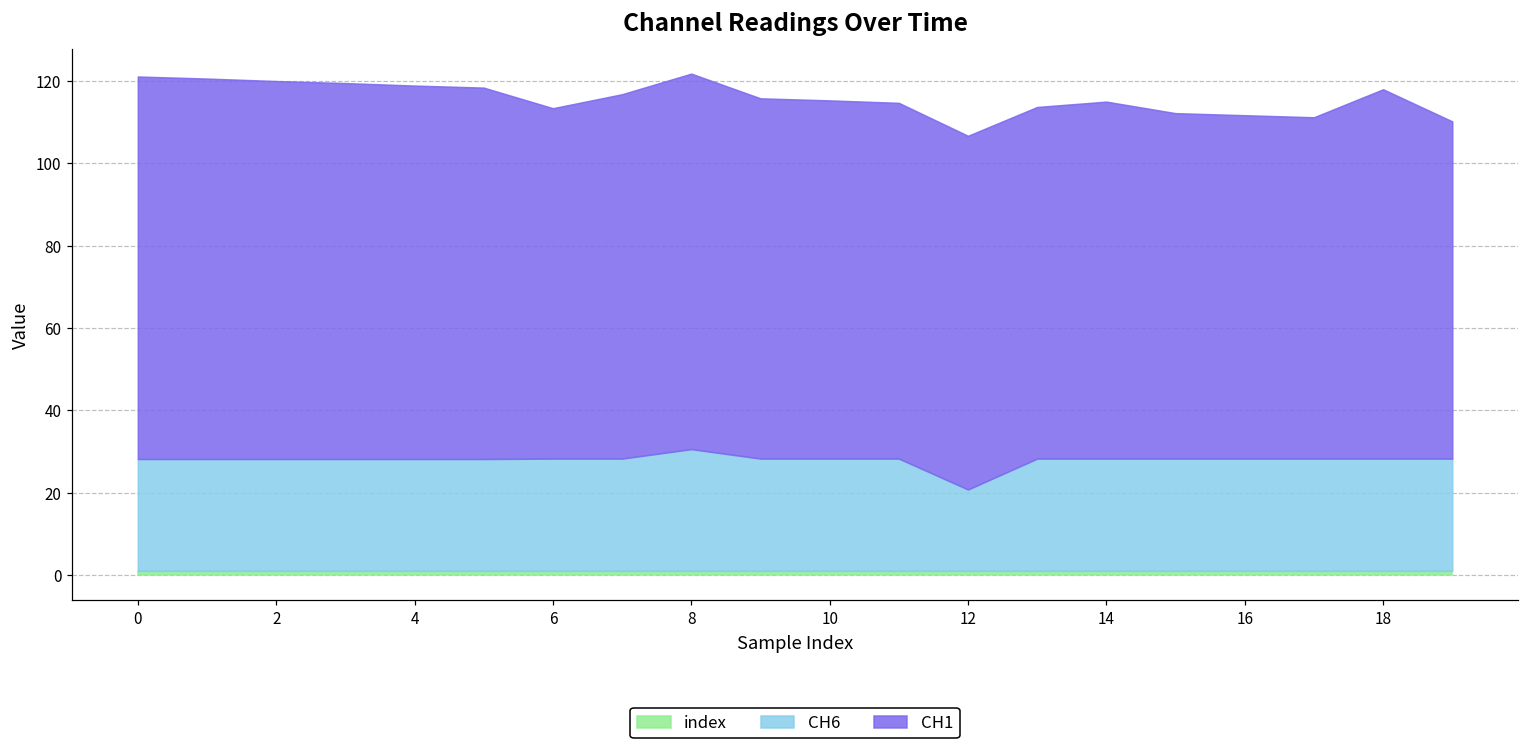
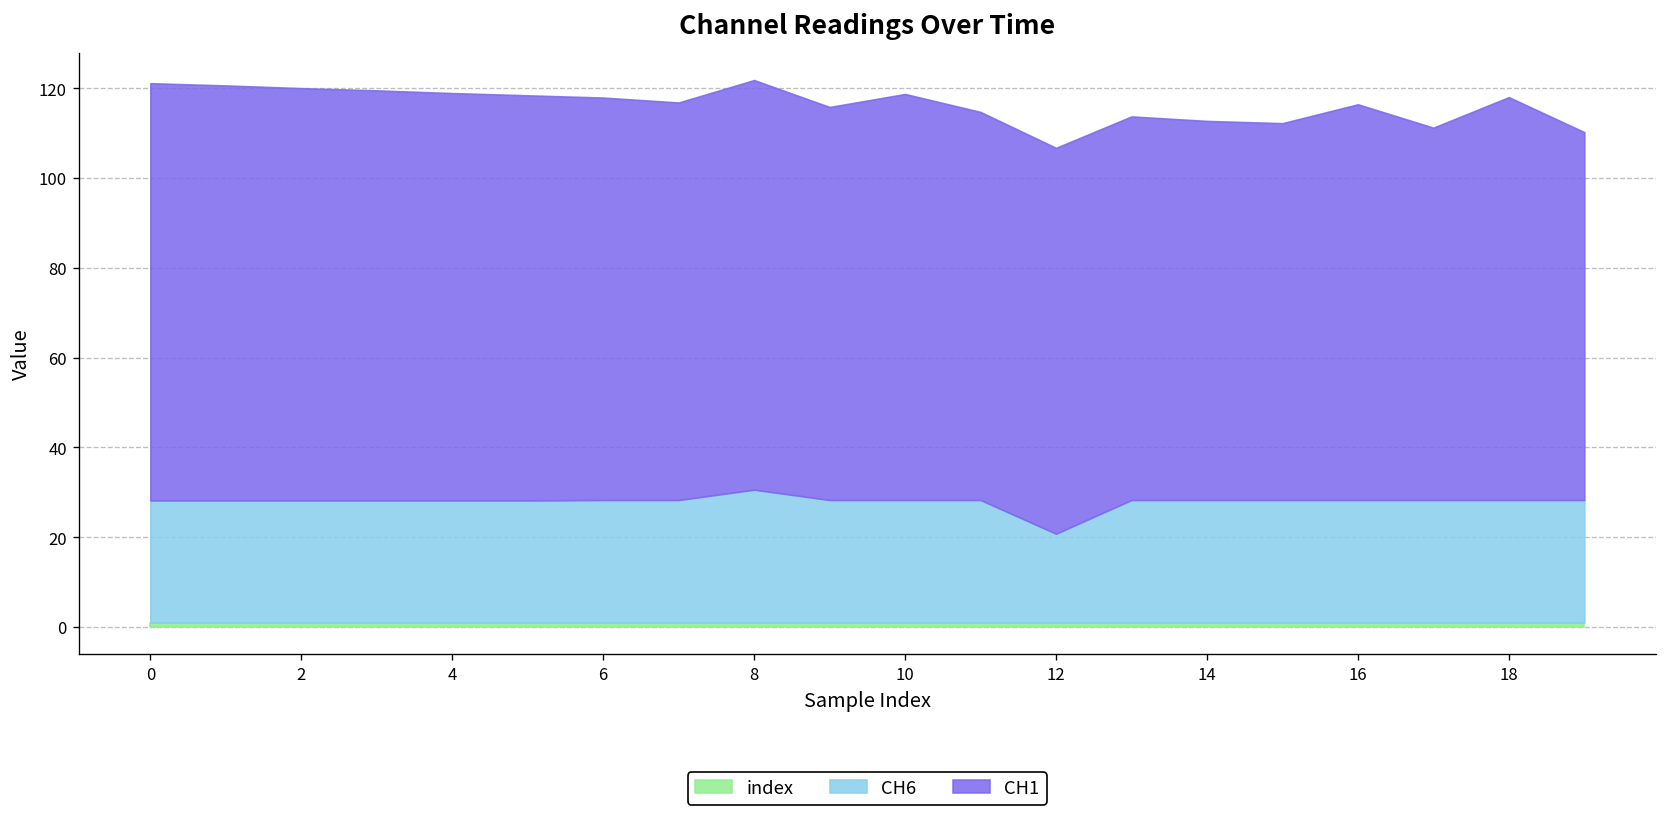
CH1, 6: 85 -> 90
CH1, 10: 87 -> 90
CH1, 14: 87 -> 84
CH1, 16: 83 -> 88
